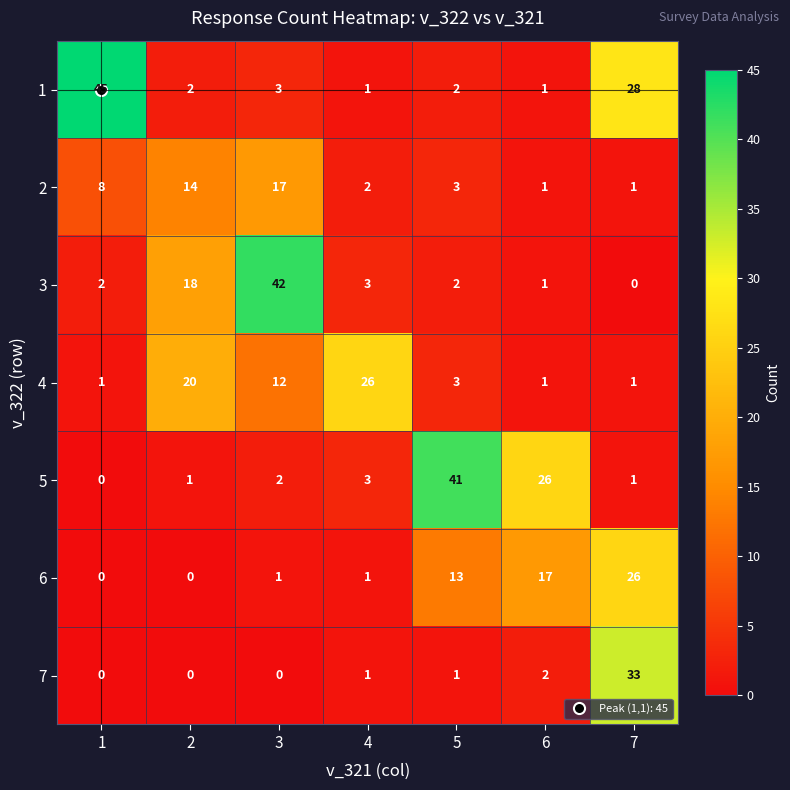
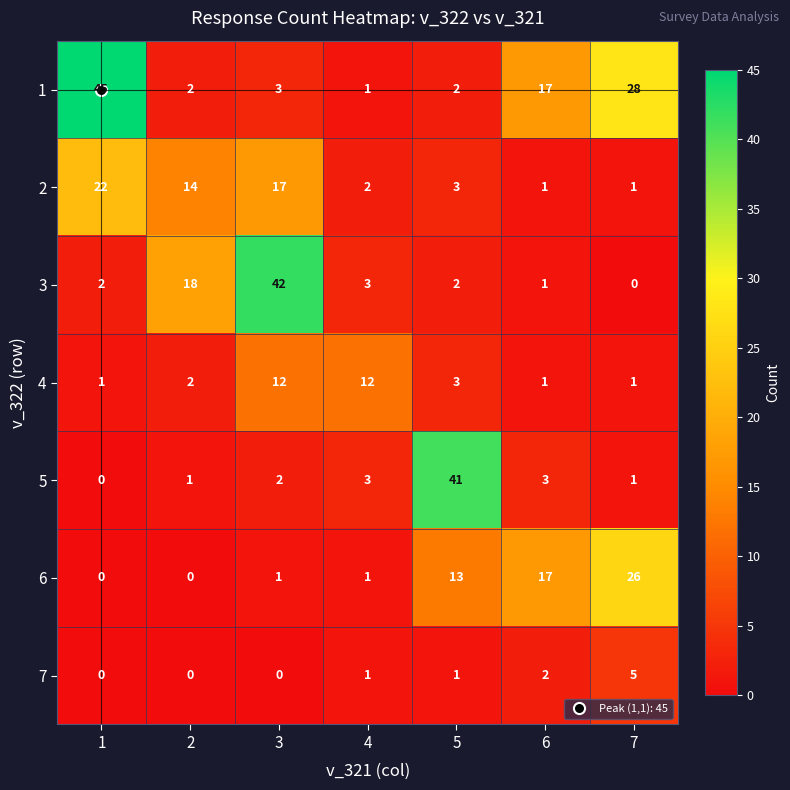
1, 6: 1 -> 17
2, 1: 8 -> 22
4, 2: 20 -> 2
4, 4: 26 -> 12
5, 6: 26 -> 3
7, 7: 33 -> 5
